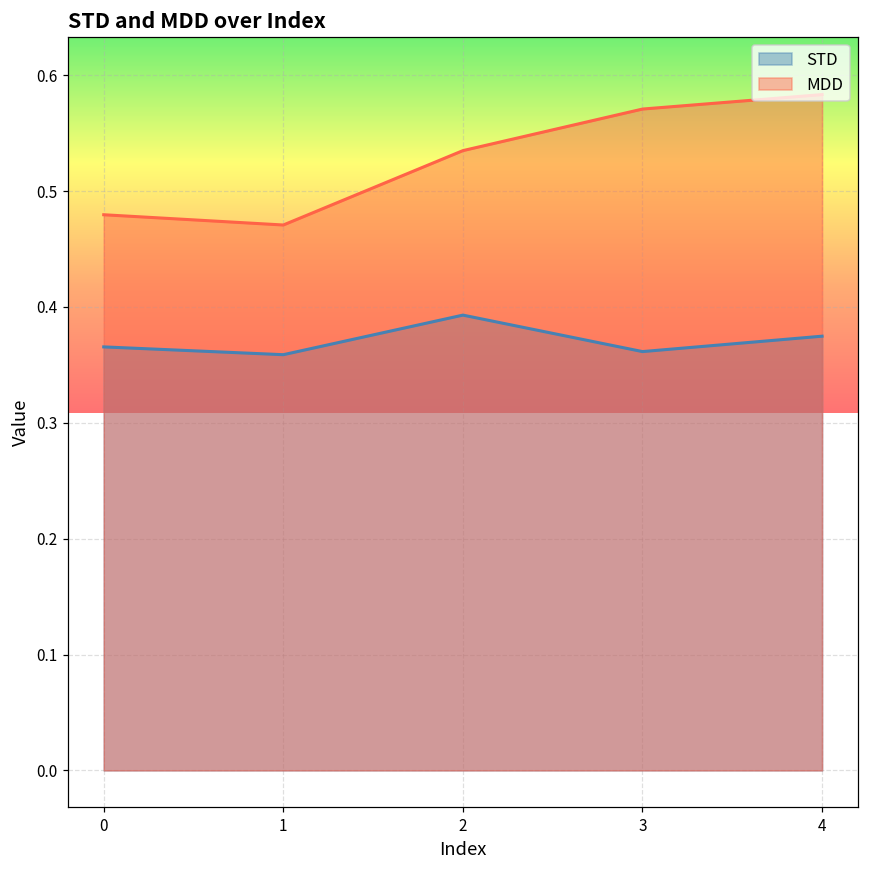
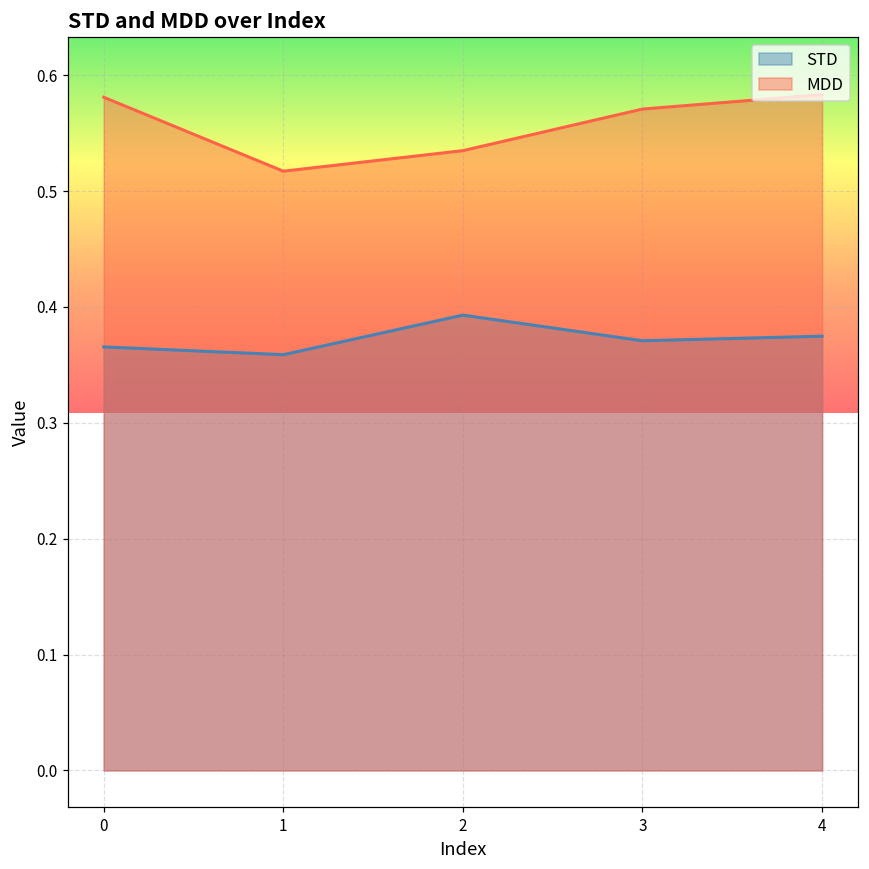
MDD, 0: 0.480 -> 0.581
MDD, 1: 0.471 -> 0.517
STD, 3: 0.361 -> 0.371
